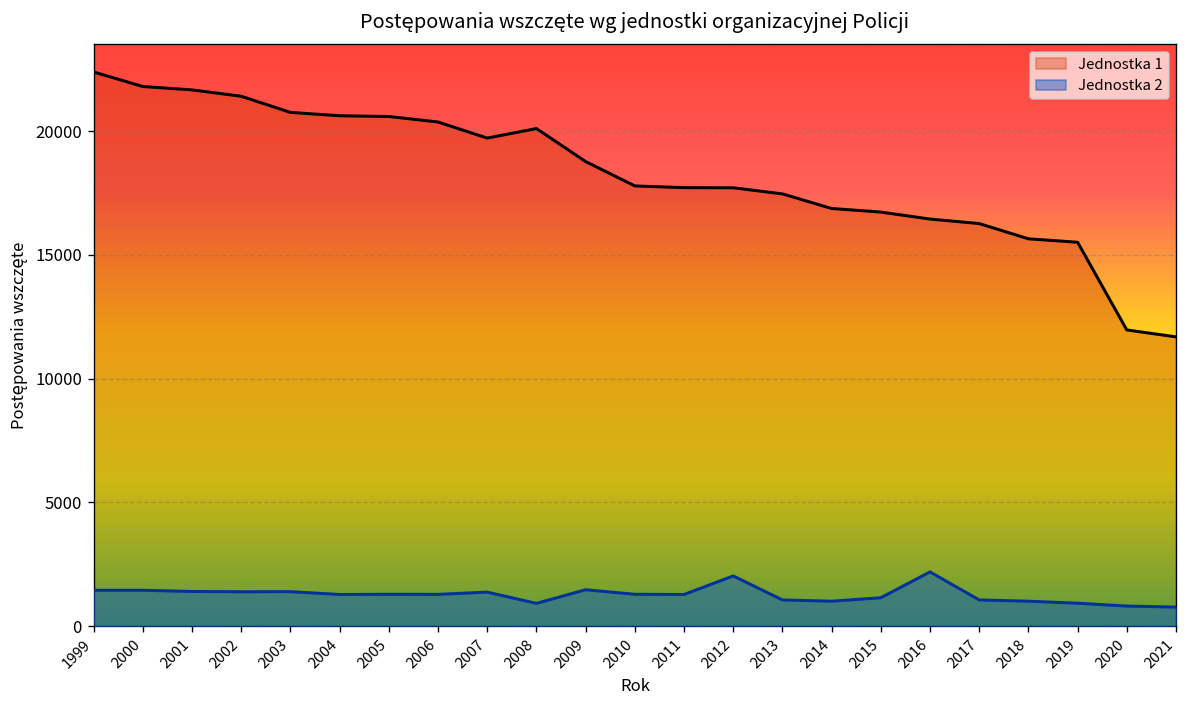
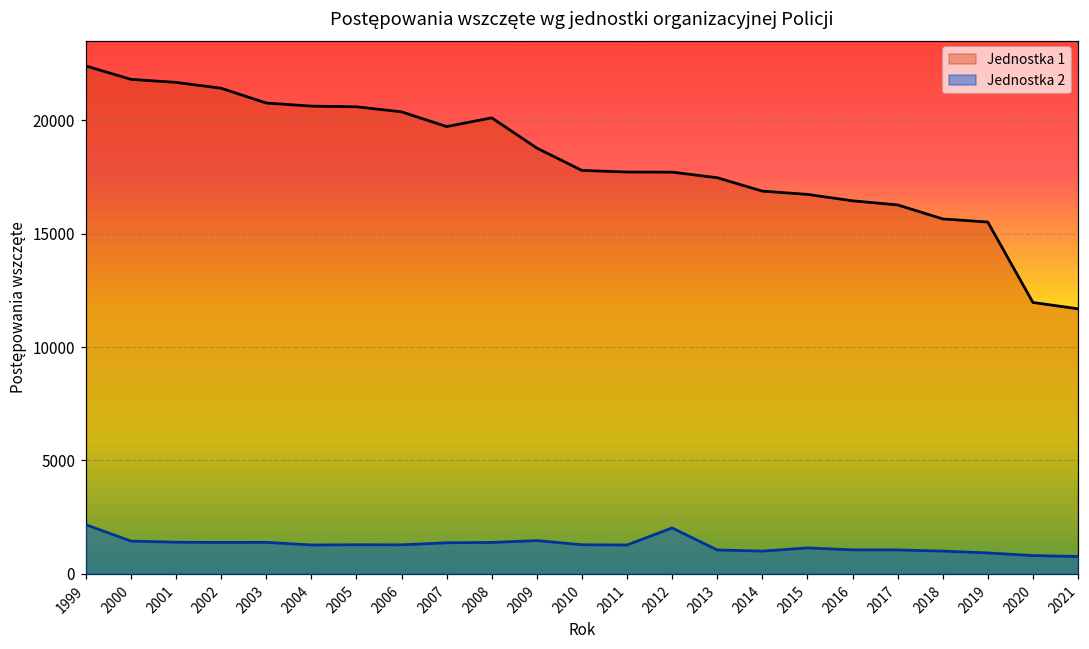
Jednostka 2, 1999: 1400 -> 2200
Jednostka 2, 2008: 900 -> 1400
Jednostka 2, 2016: 2200 -> 1100
